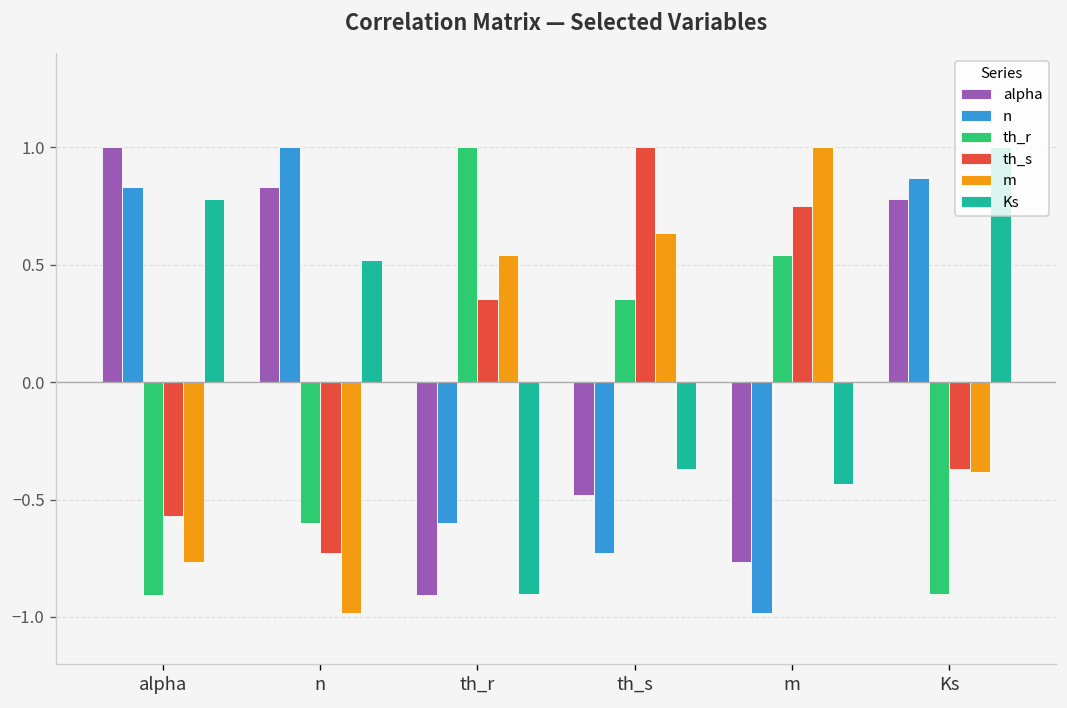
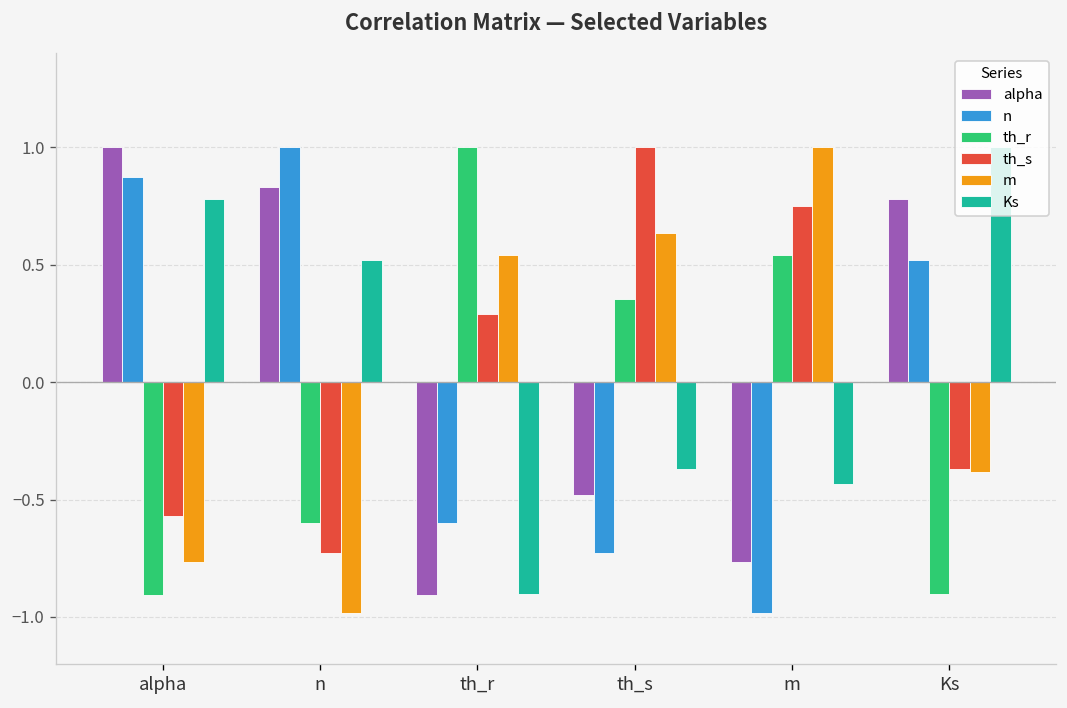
n, alpha: 0.83 -> 0.87
th_s, th_r: 0.36 -> 0.29
n, Ks: 0.87 -> 0.52
